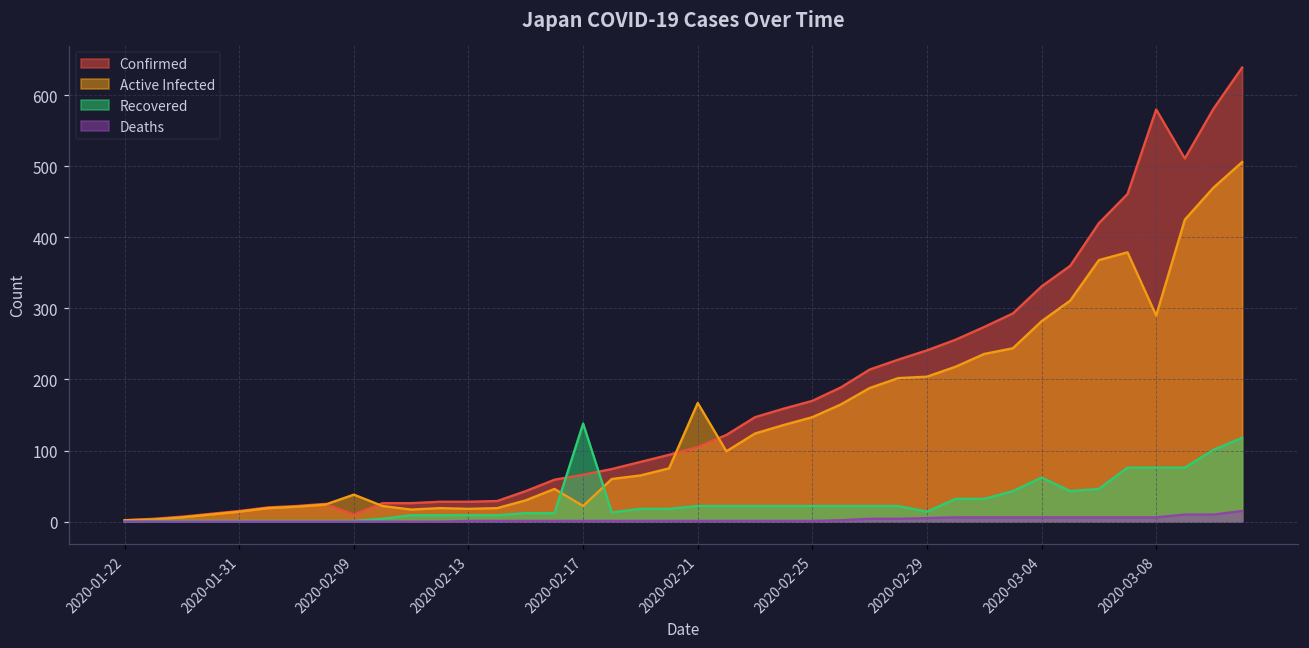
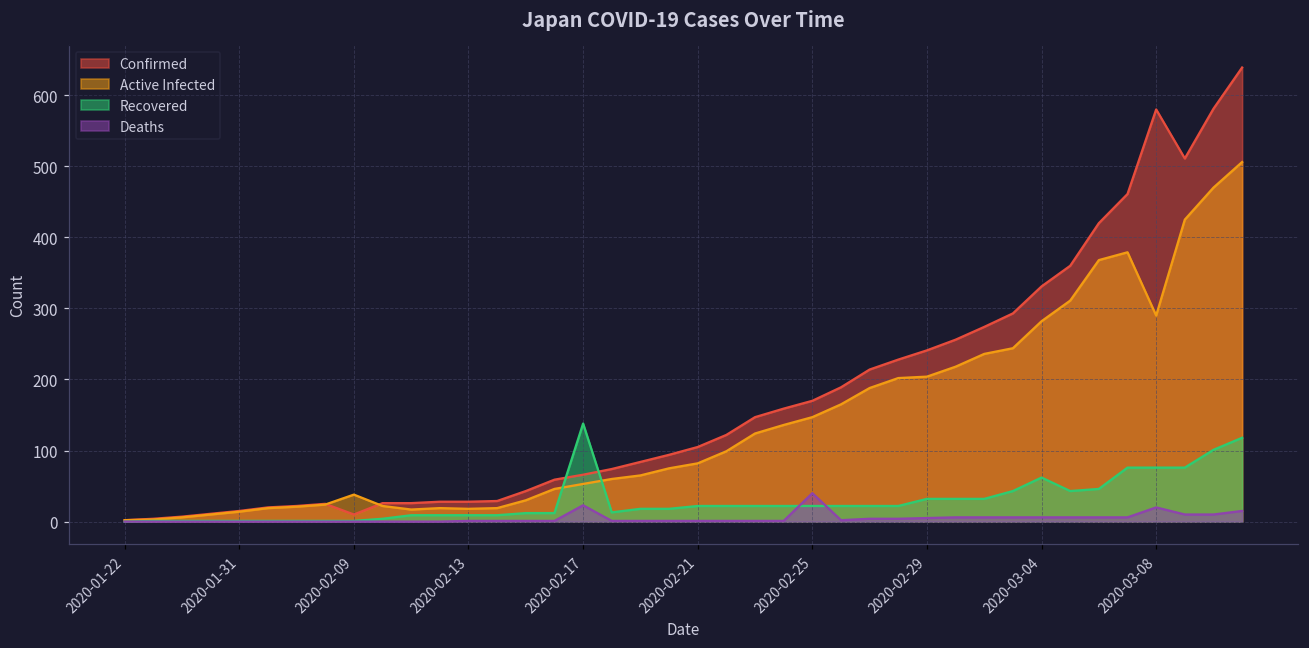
Active Infected, 2020-02-17: 20 -> 50
Deaths, 2020-02-17: 0 -> 20
Active Infected, 2020-02-21: 170 -> 80
Deaths, 2020-02-25: 0 -> 40
Recovered, 2020-02-29: 10 -> 30
Deaths, 2020-03-08: 10 -> 20
